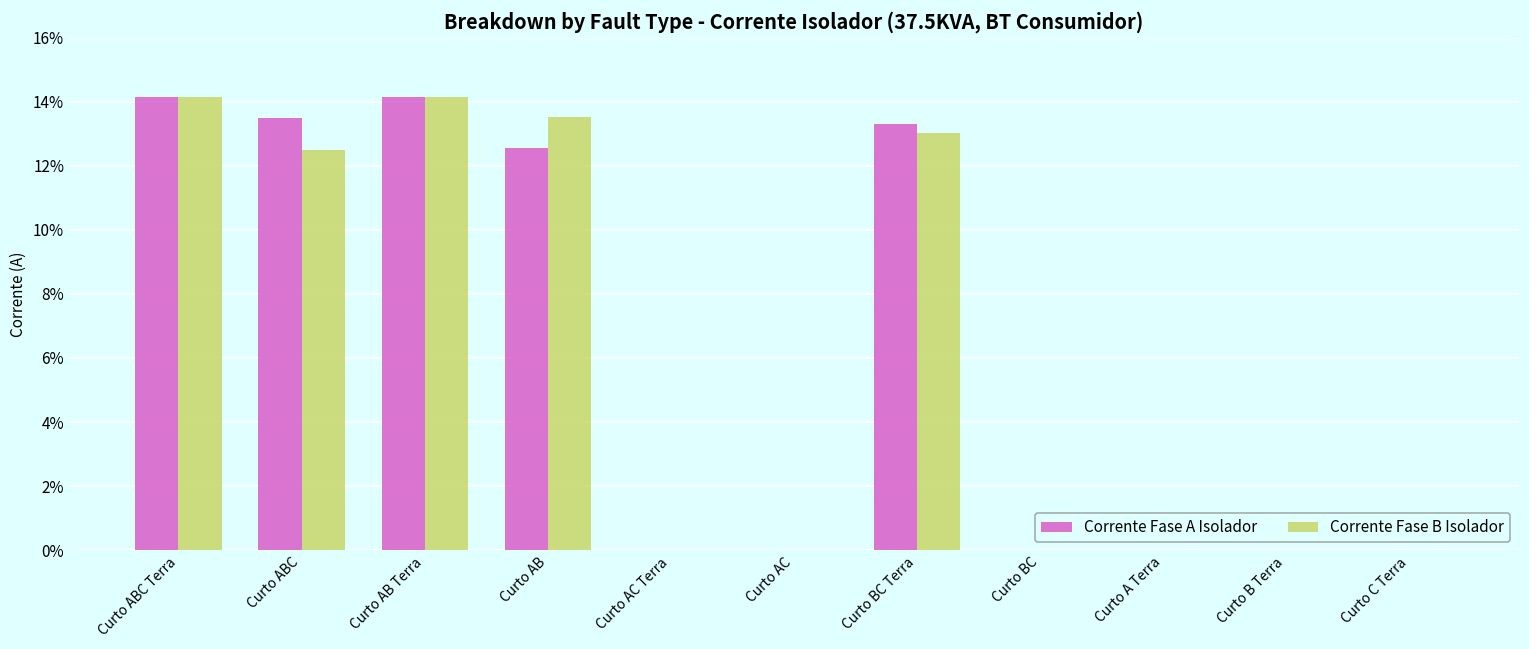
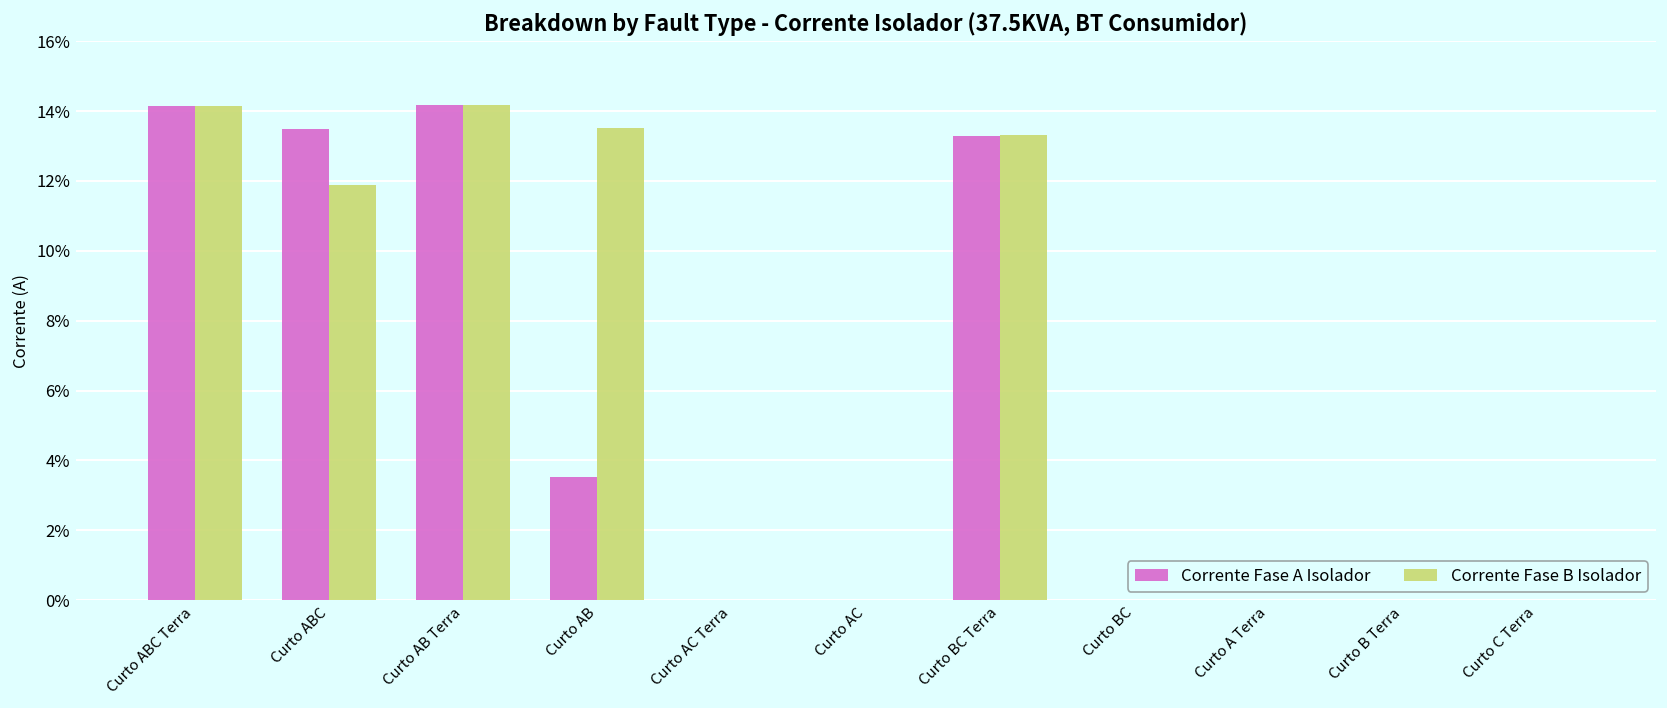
Corrente Fase B Isolador, Curto ABC: 12.5% -> 11.9%
Corrente Fase A Isolador, Curto AB: 12.6% -> 3.5%
Corrente Fase B Isolador, Curto BC Terra: 13.0% -> 13.3%
